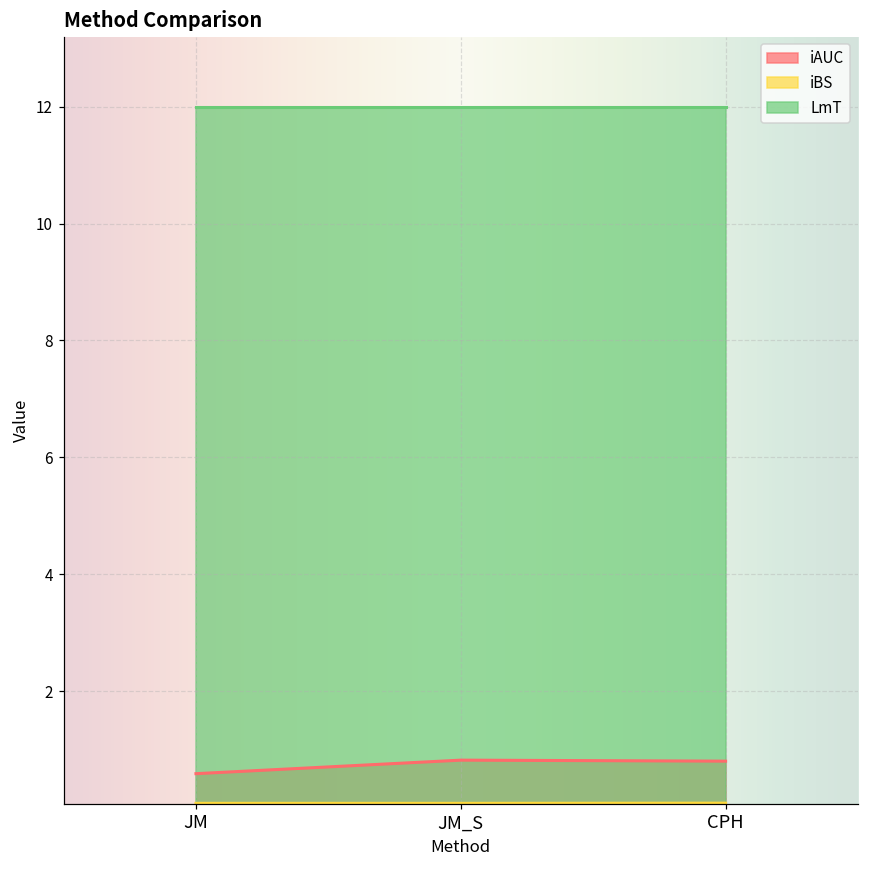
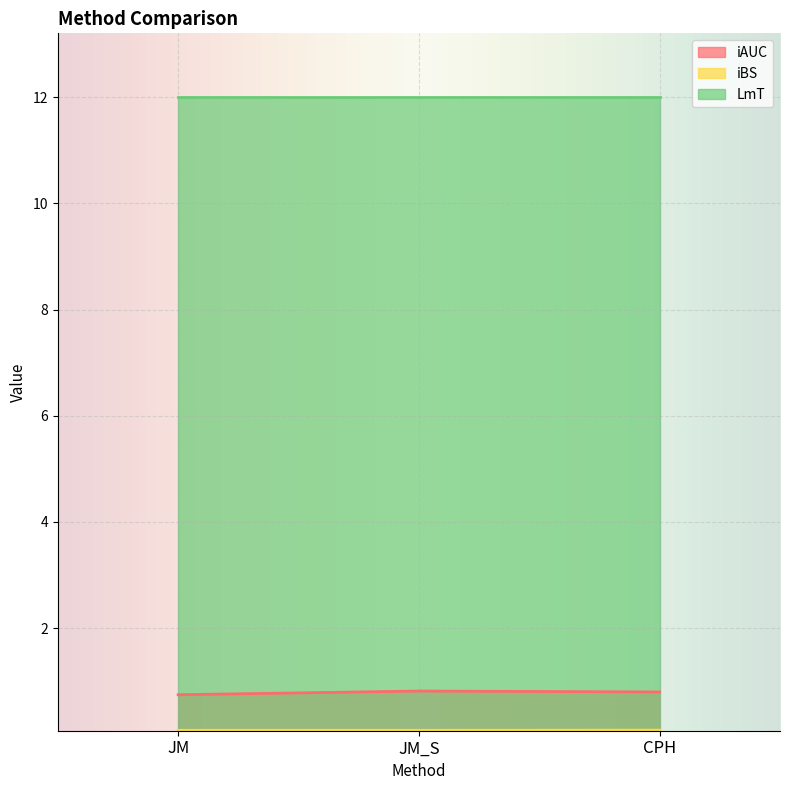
iAUC, JM: 0.6 -> 0.7
